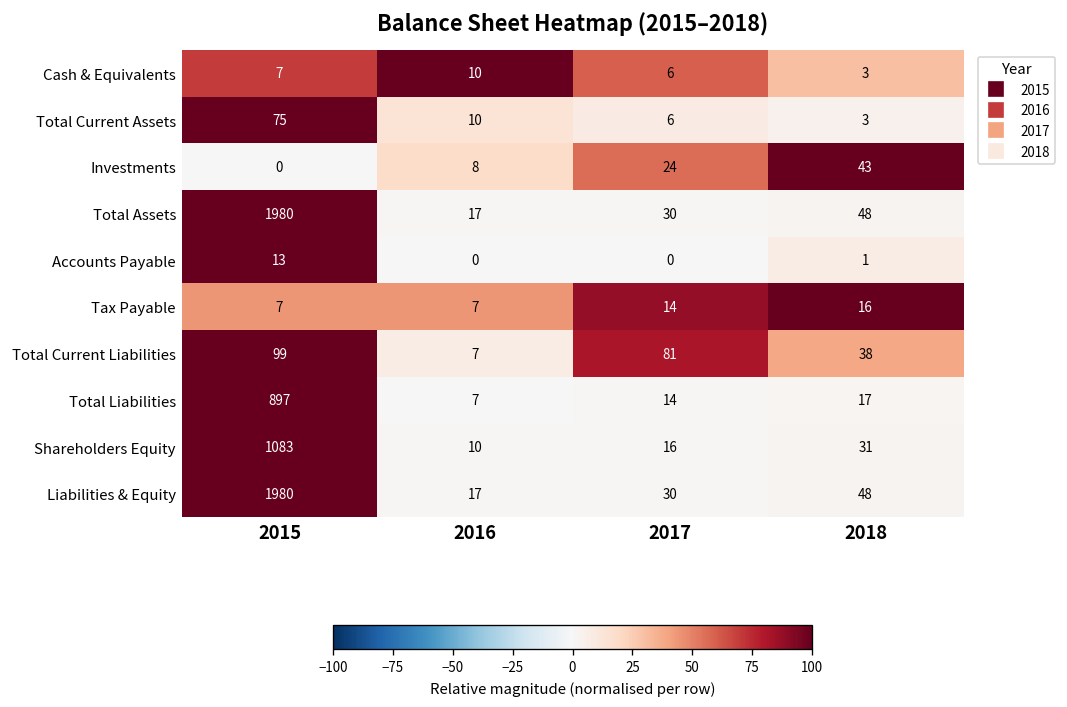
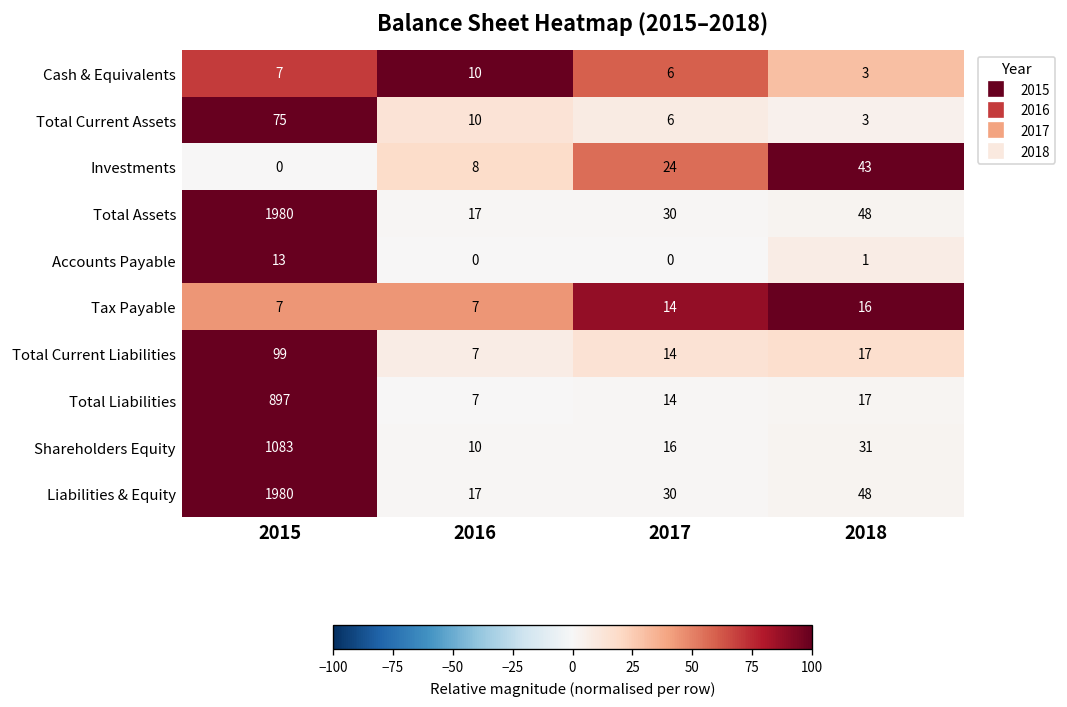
Total Current Liabilities, 2017: 81 -> 14
Total Current Liabilities, 2018: 38 -> 17
